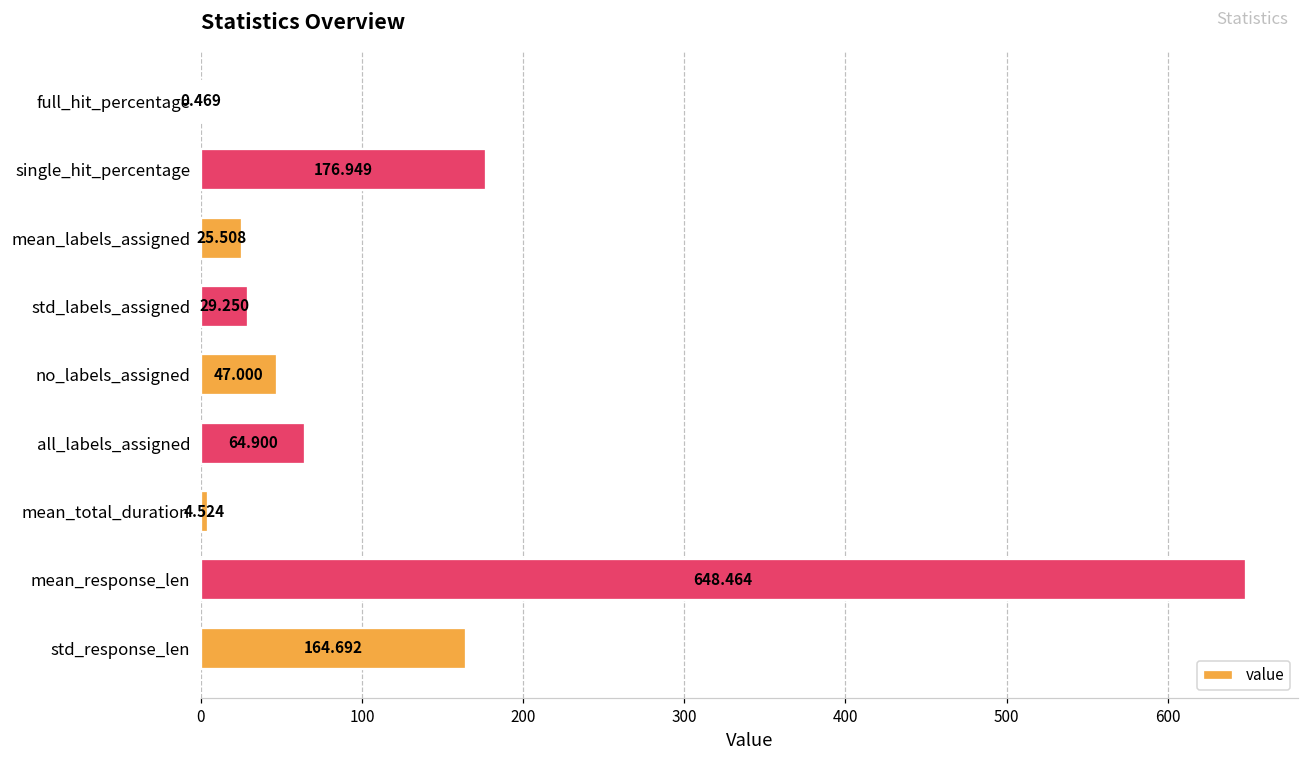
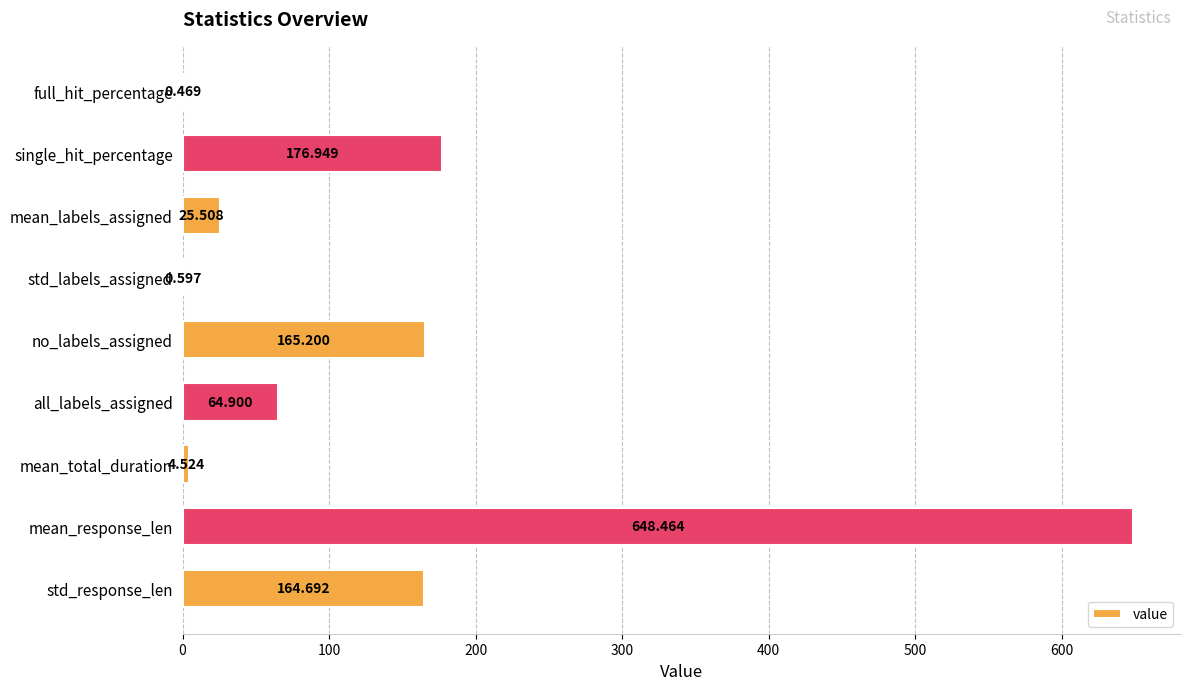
std_labels_assigned: 29.250 -> 0.597
no_labels_assigned: 47.000 -> 165.200
